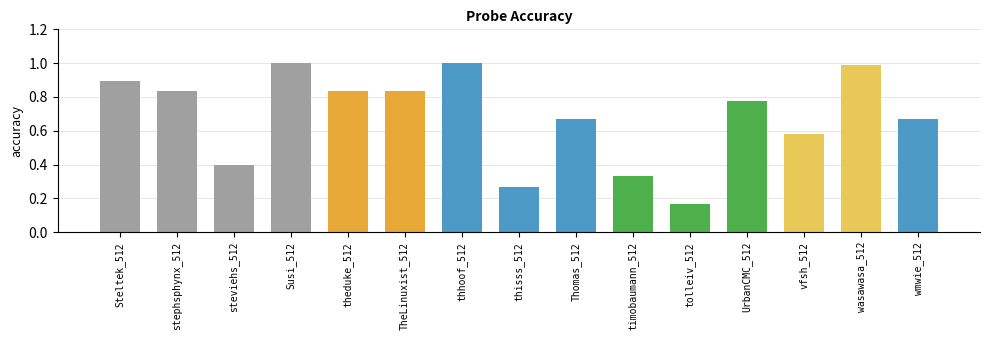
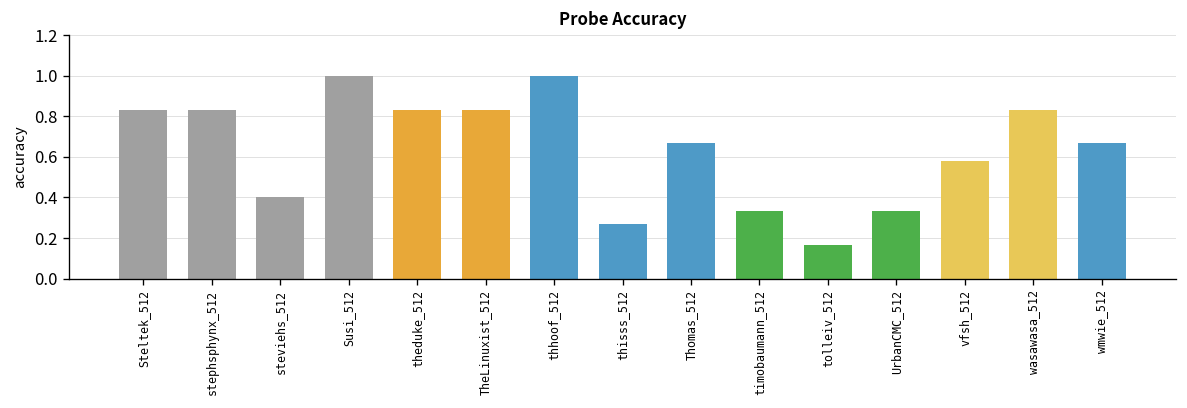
Steltek_512: 0.90 -> 0.83
UrbanCMC_512: 0.78 -> 0.33
wasawasa_512: 0.99 -> 0.83
